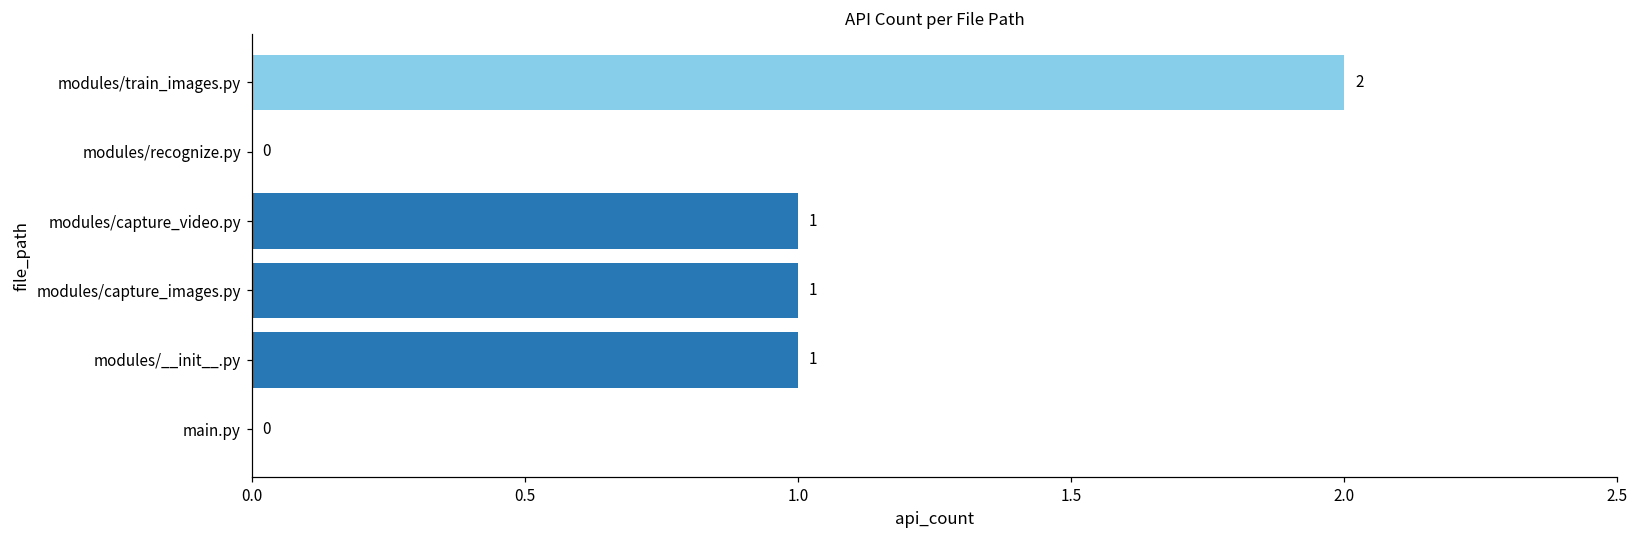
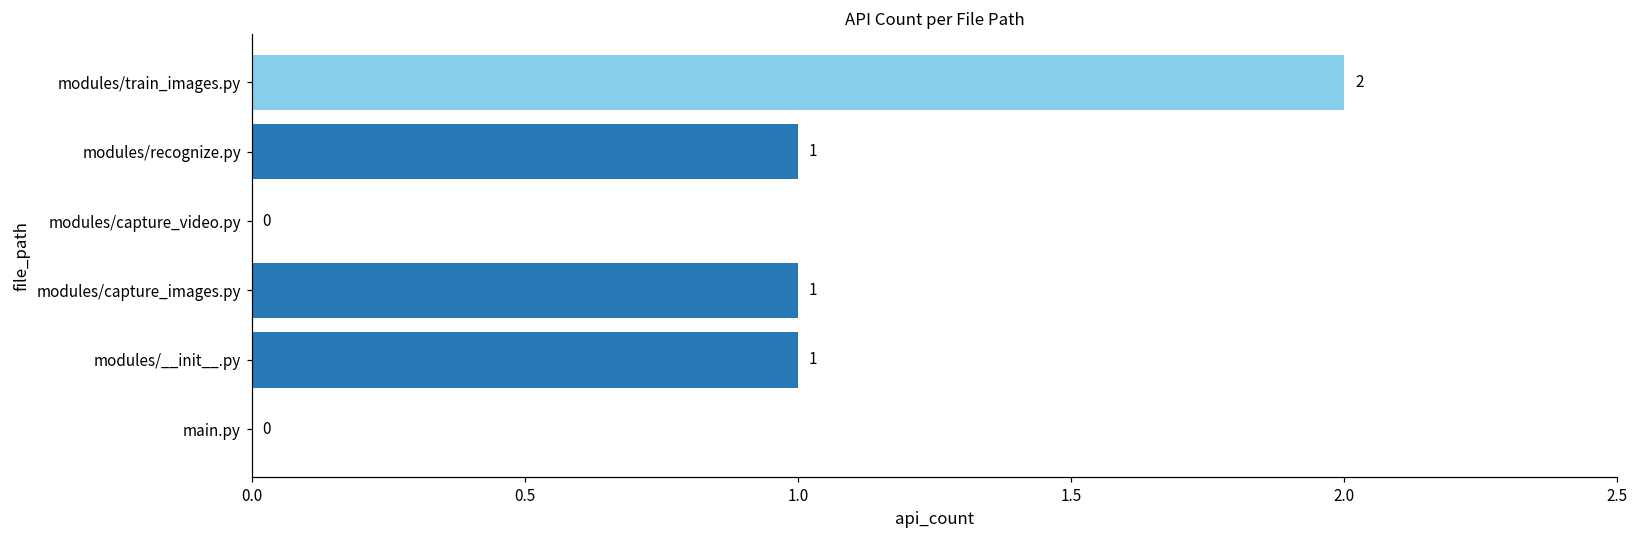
modules/recognize.py: 0 -> 1
modules/capture_video.py: 1 -> 0
